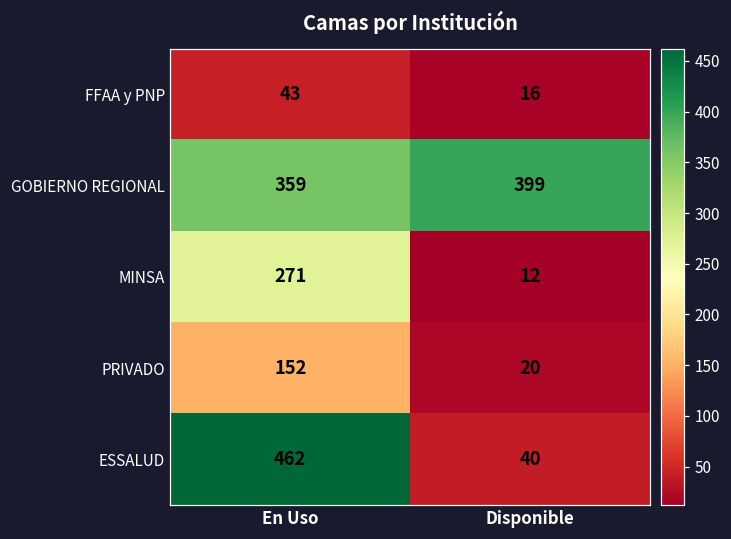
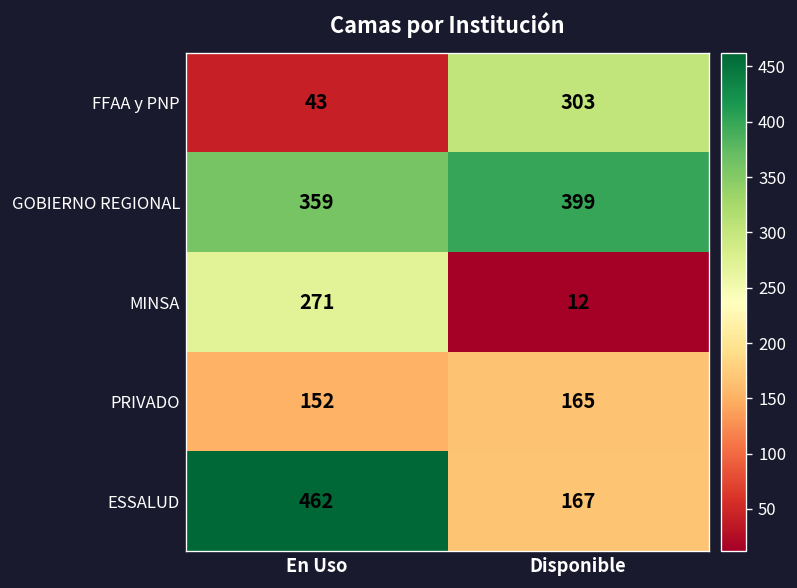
FFAA y PNP, Disponible: 16 -> 303
PRIVADO, Disponible: 20 -> 165
ESSALUD, Disponible: 40 -> 167
